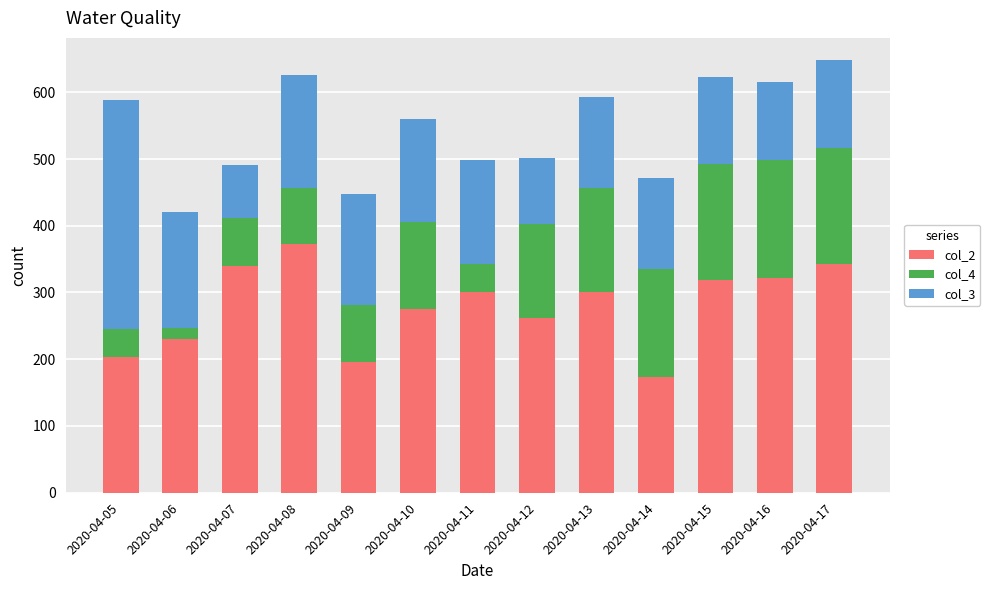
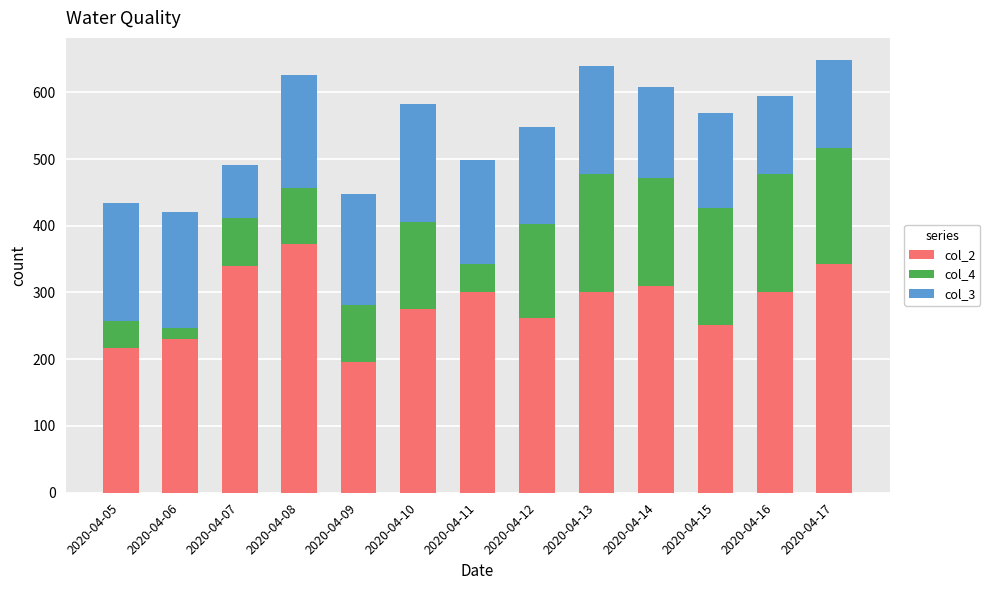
col_2, 2020-04-05: 200 -> 220
col_3, 2020-04-05: 340 -> 180
col_3, 2020-04-10: 160 -> 180
col_3, 2020-04-12: 100 -> 150
col_4, 2020-04-13: 160 -> 180
col_3, 2020-04-13: 140 -> 160
col_2, 2020-04-14: 170 -> 310
col_2, 2020-04-15: 320 -> 250
col_3, 2020-04-15: 130 -> 140
col_2, 2020-04-16: 320 -> 300
